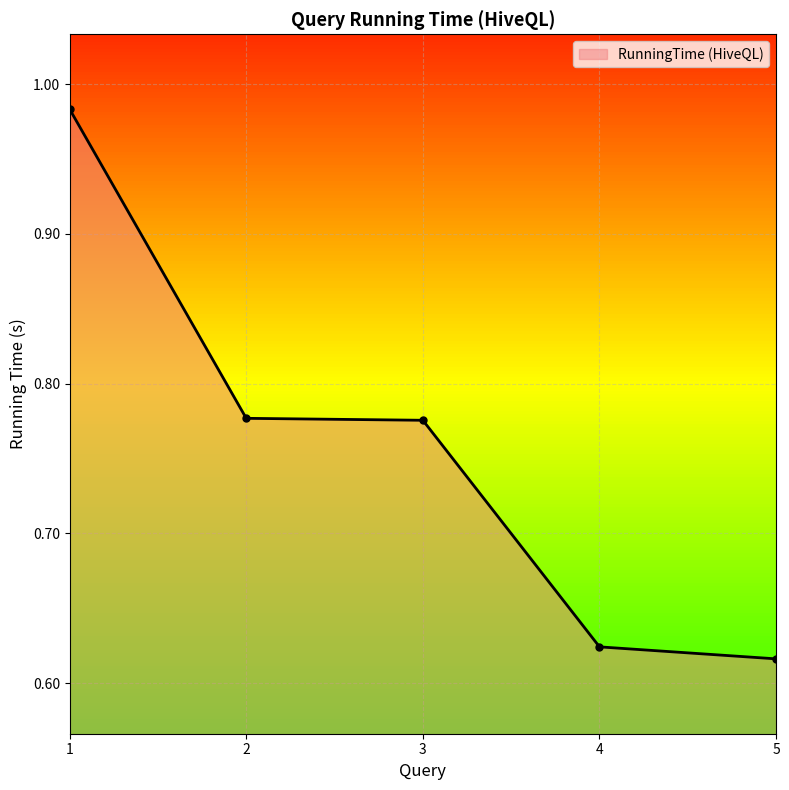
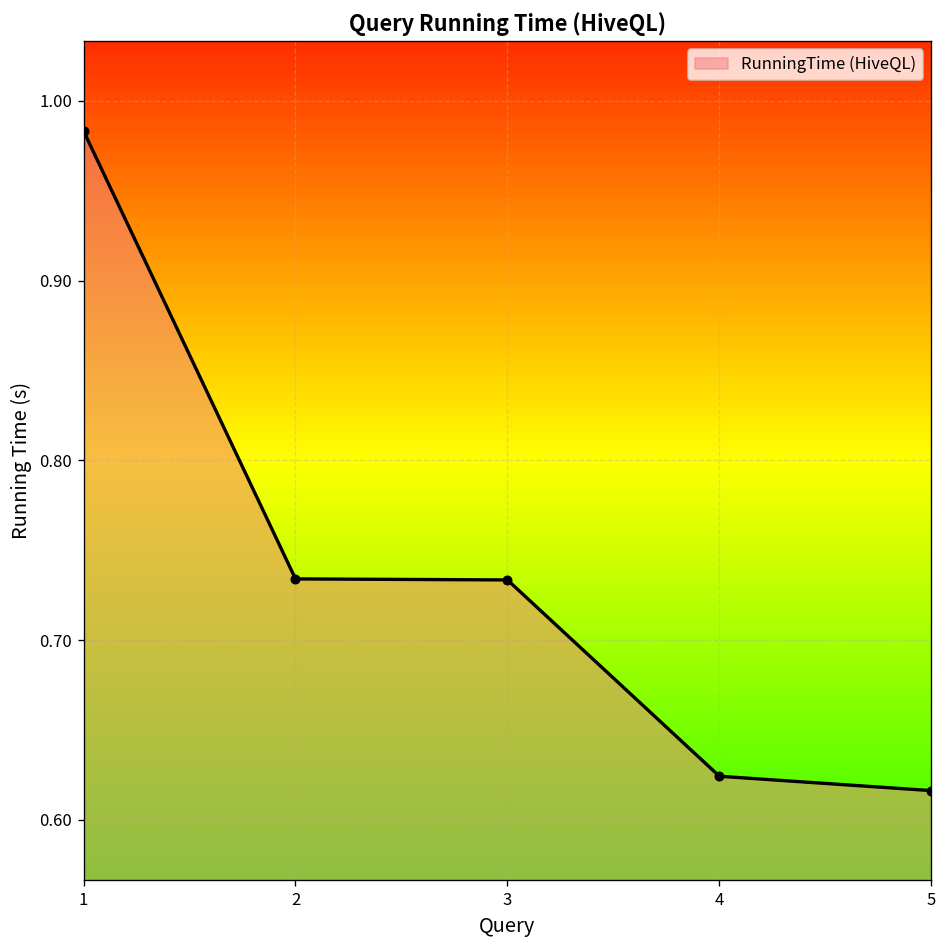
2: 0.777 -> 0.734
3: 0.776 -> 0.733
